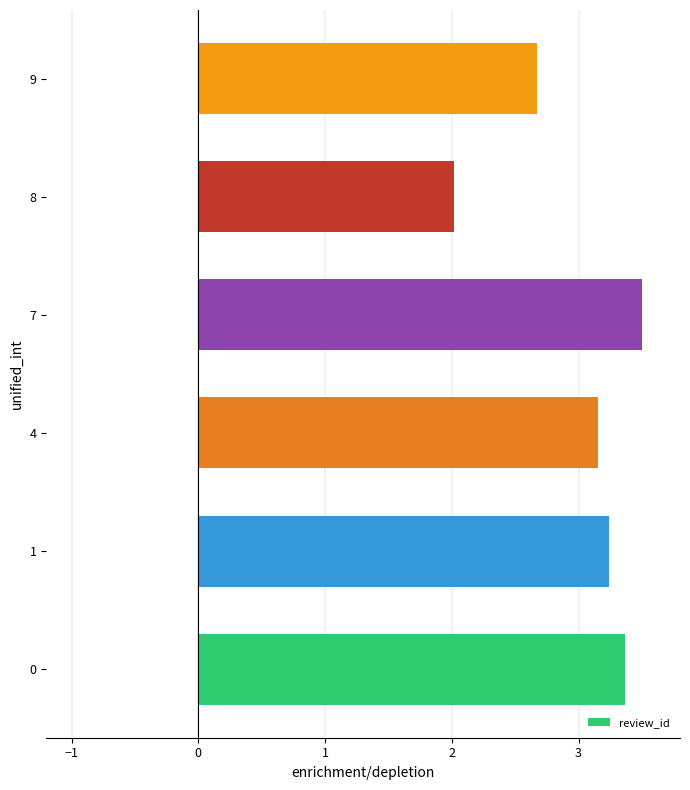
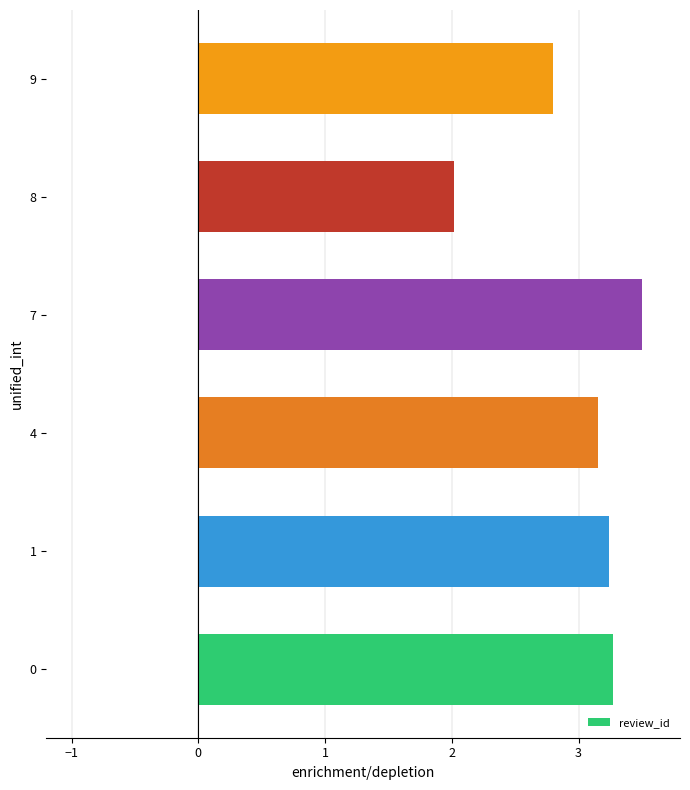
9: 2.68 -> 2.80
0: 3.37 -> 3.27
